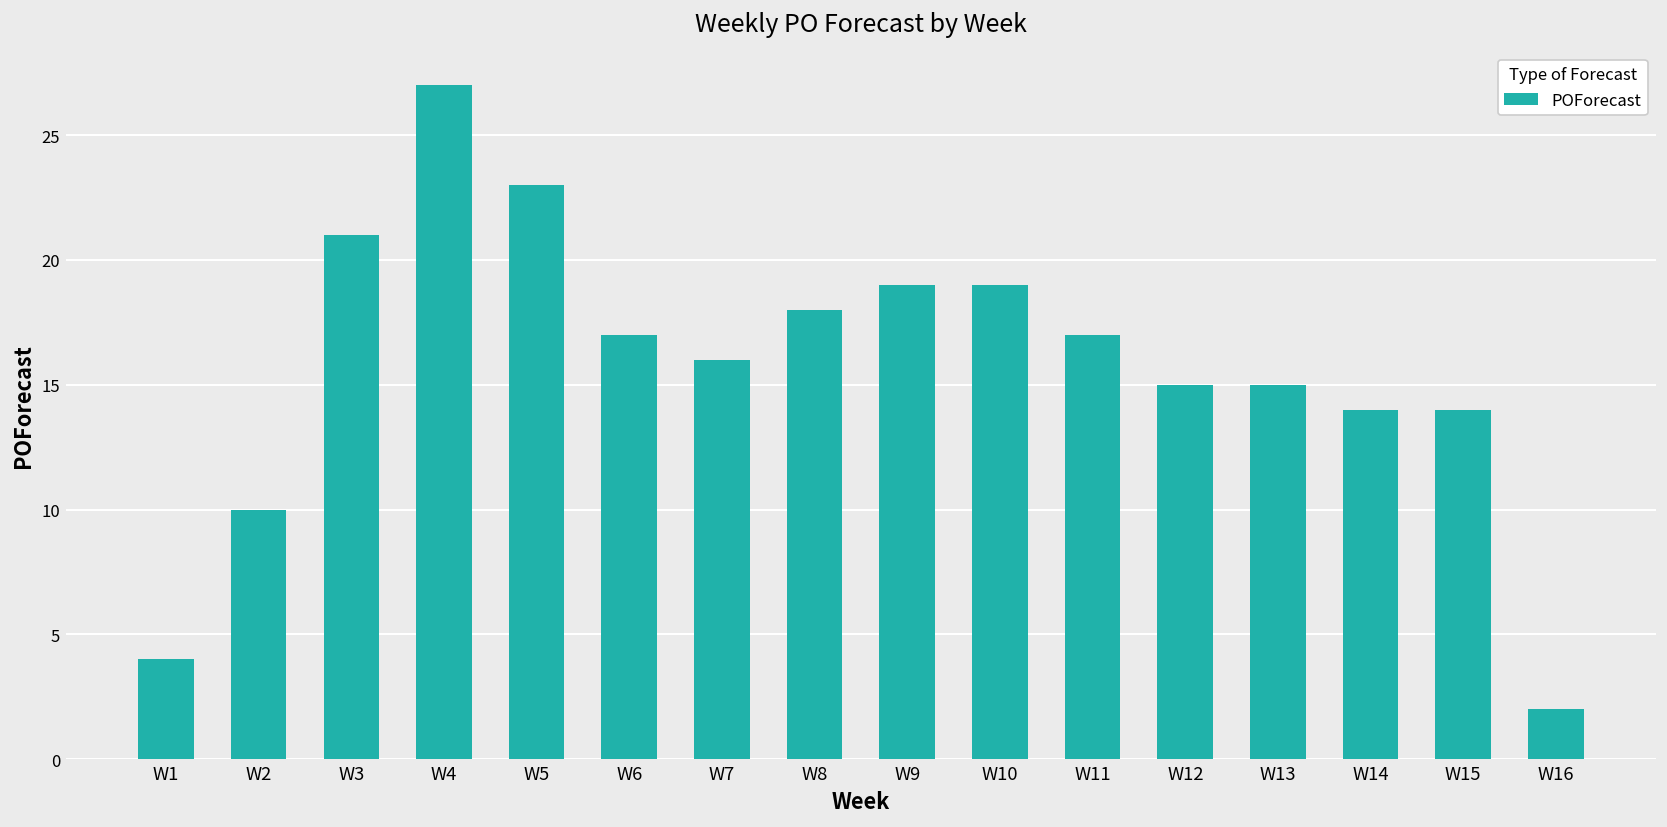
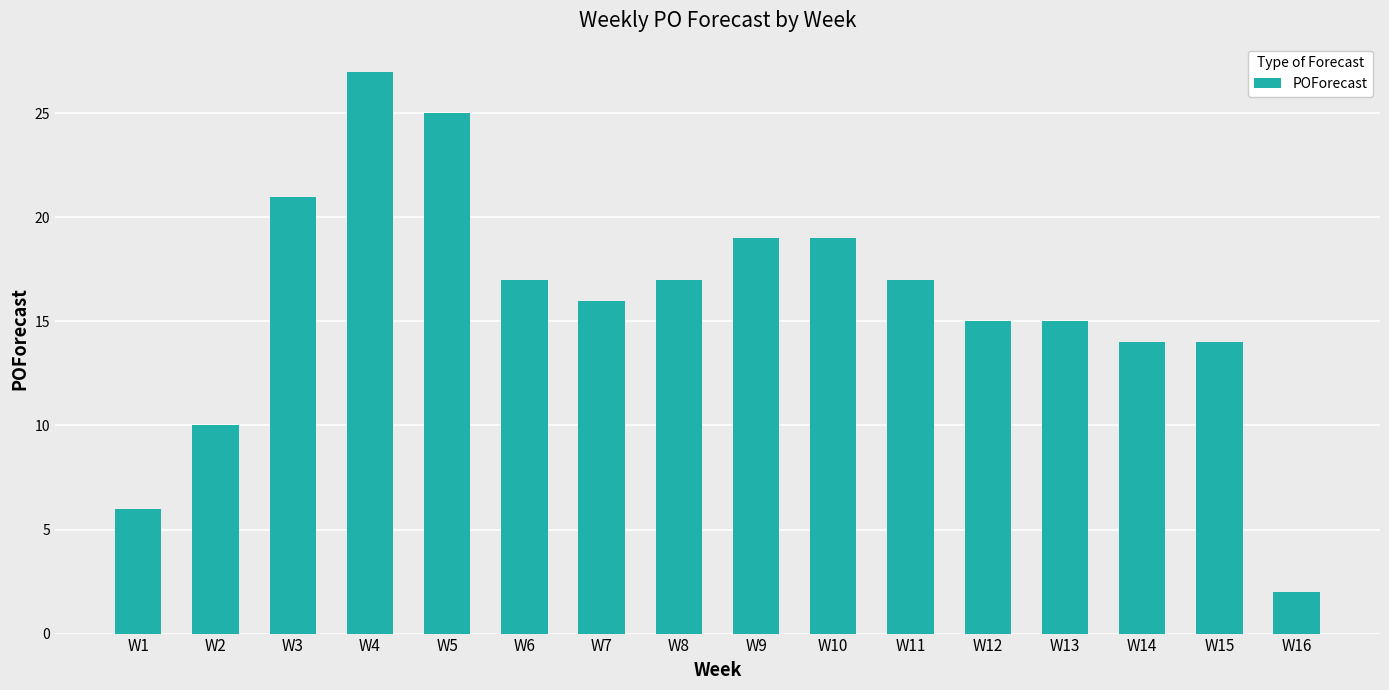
W1: 4 -> 6
W5: 23 -> 25
W8: 18 -> 17
